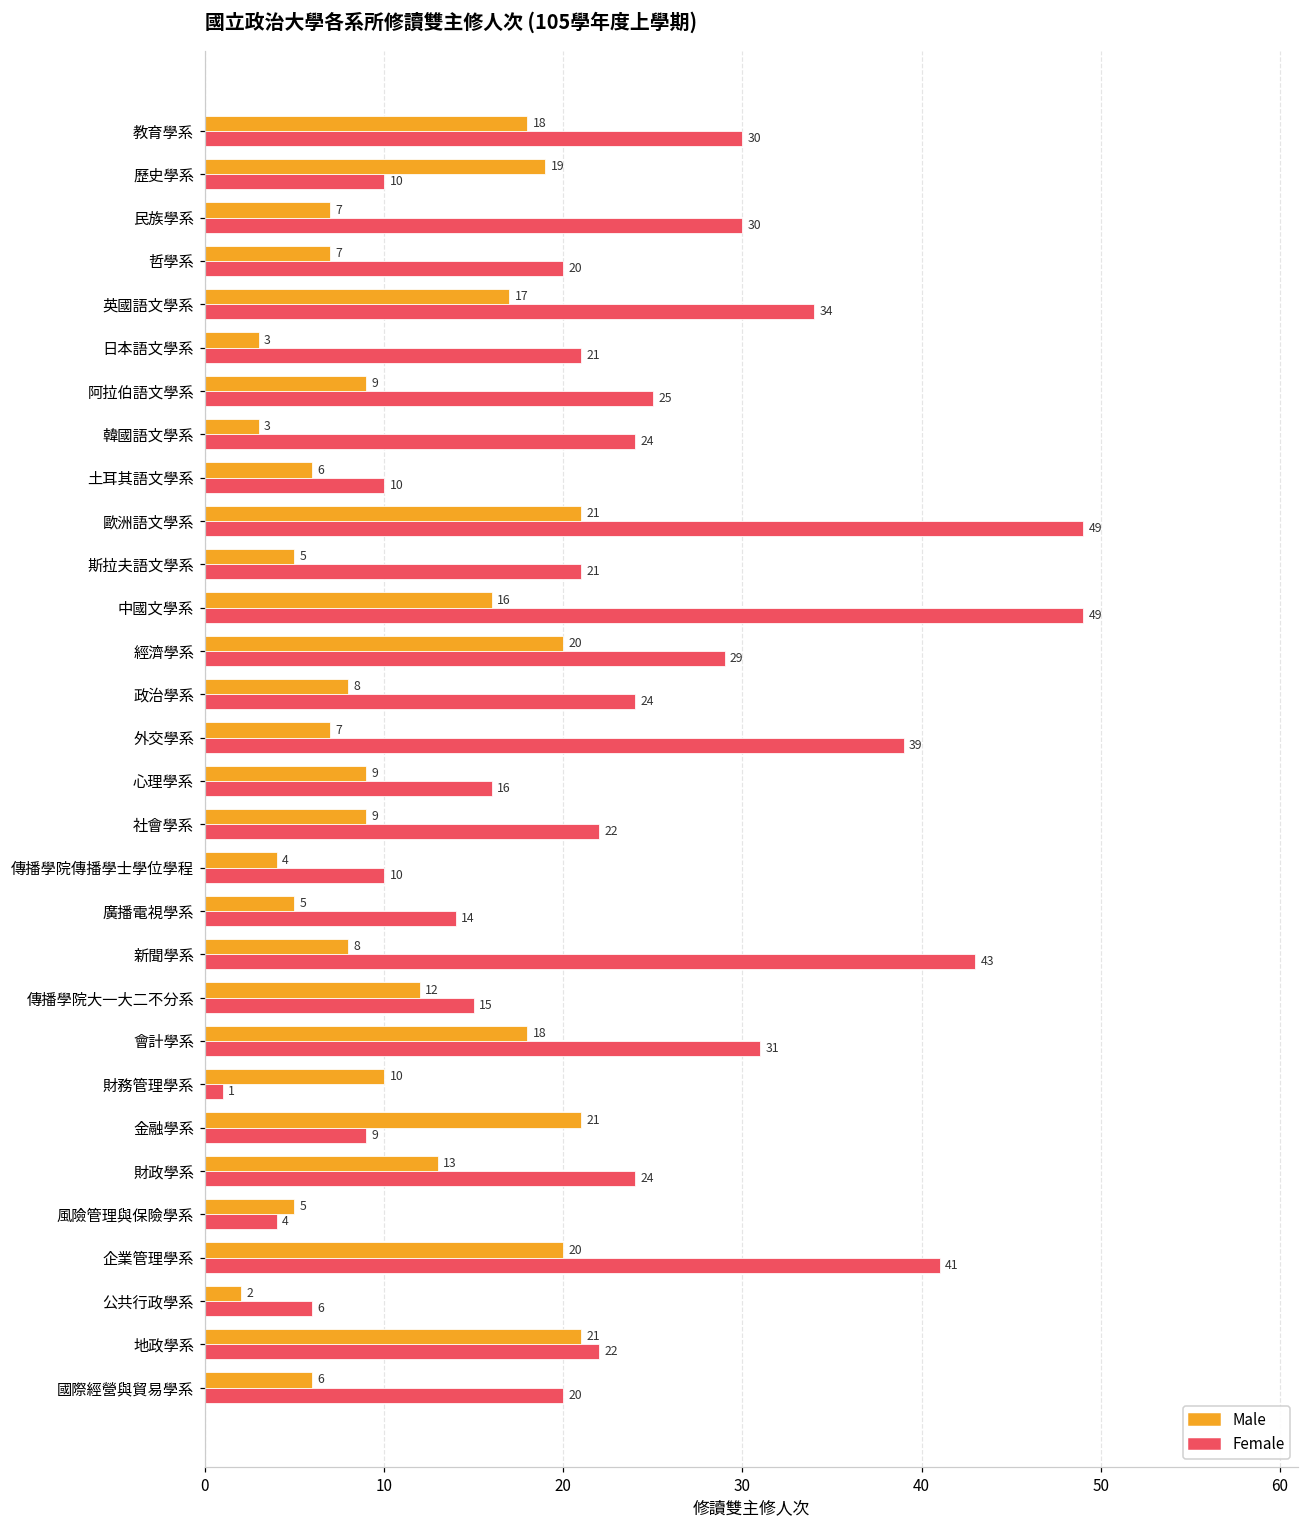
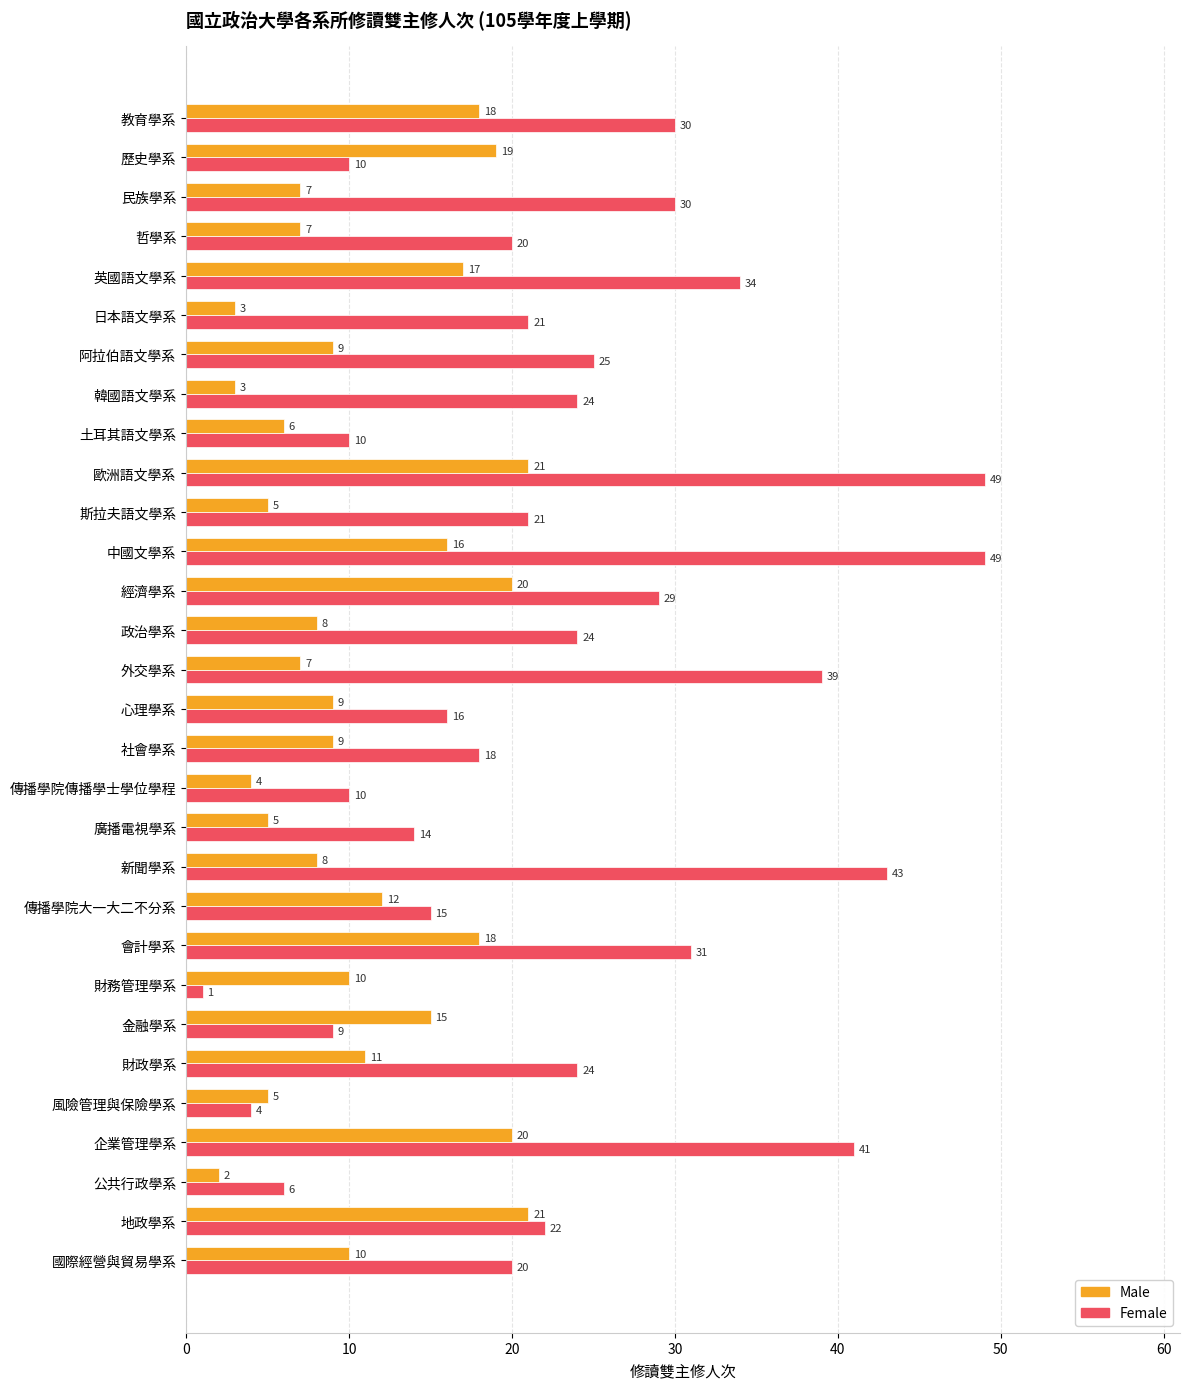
Female, 社會學系: 22 -> 18
Male, 金融學系: 21 -> 15
Male, 財政學系: 13 -> 11
Male, 國際經營與貿易學系: 6 -> 10
